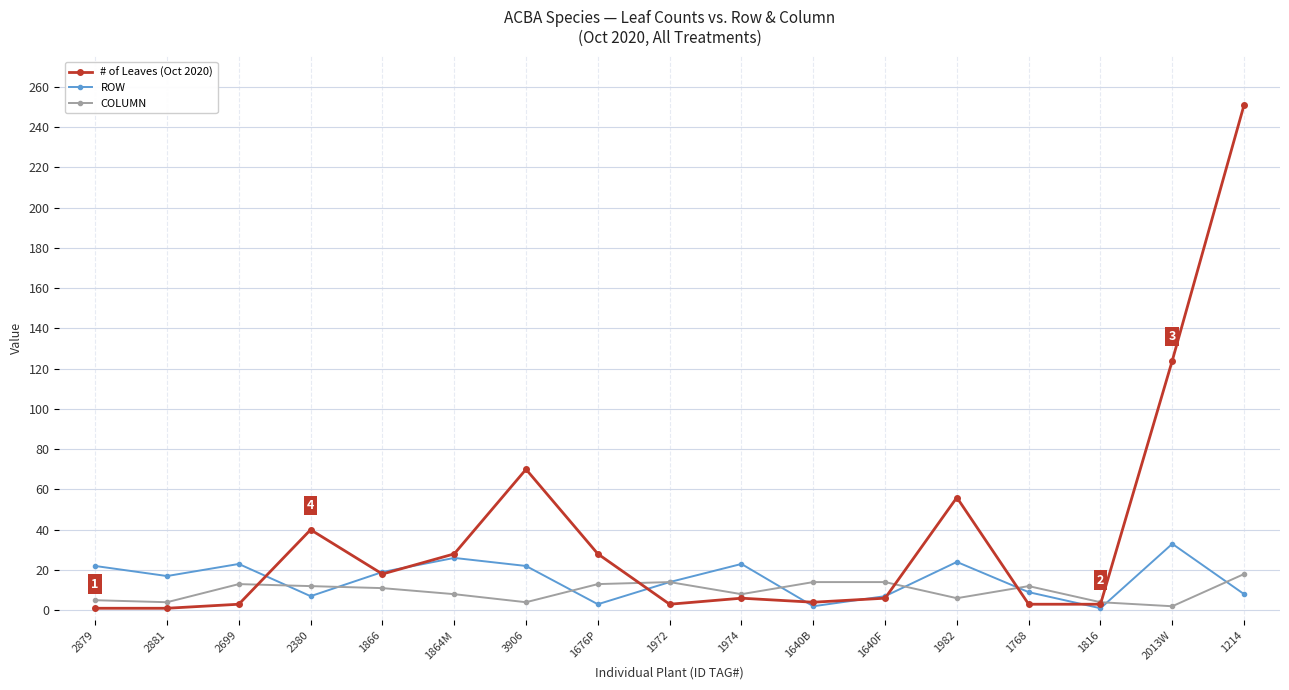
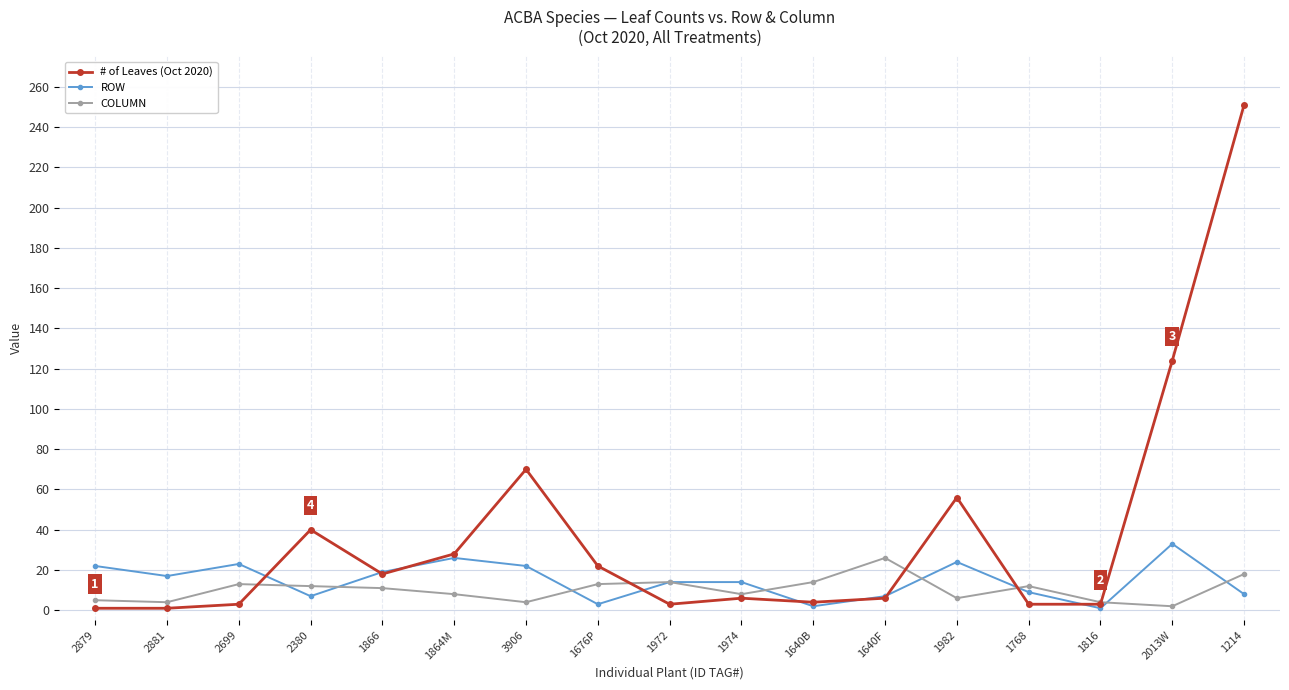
# of Leaves (Oct 2020), 1676P: 28 -> 22
ROW, 1974: 23 -> 14
COLUMN, 1640F: 14 -> 26
